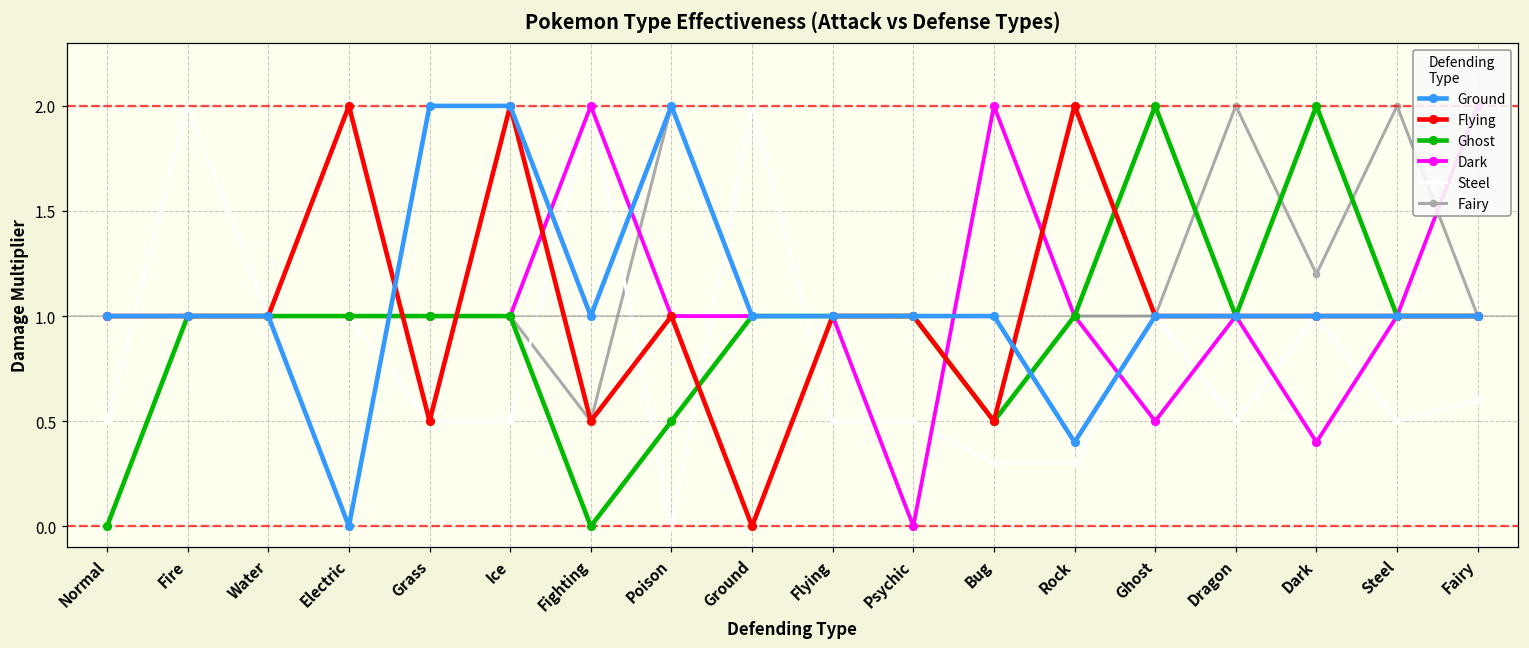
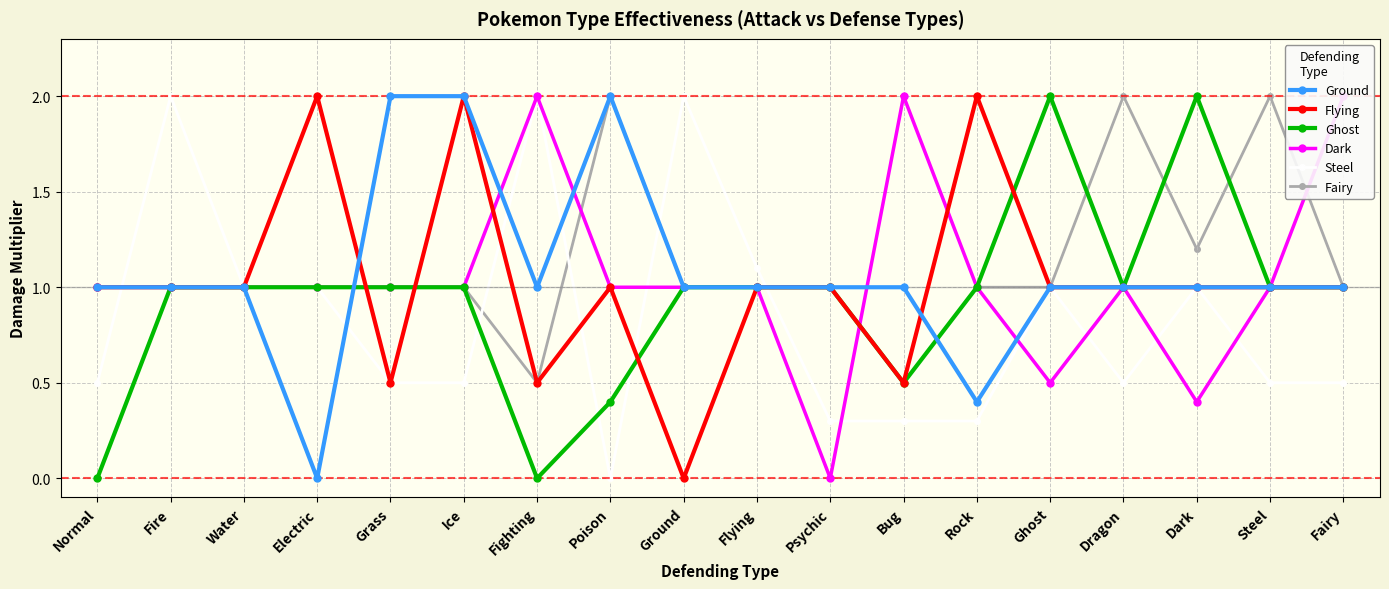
Ghost, Poison: 0.5 -> 0.4
Steel, Flying: 0.5 -> 1.1
Steel, Psychic: 0.5 -> 0.3
Steel, Fairy: 0.6 -> 0.5
